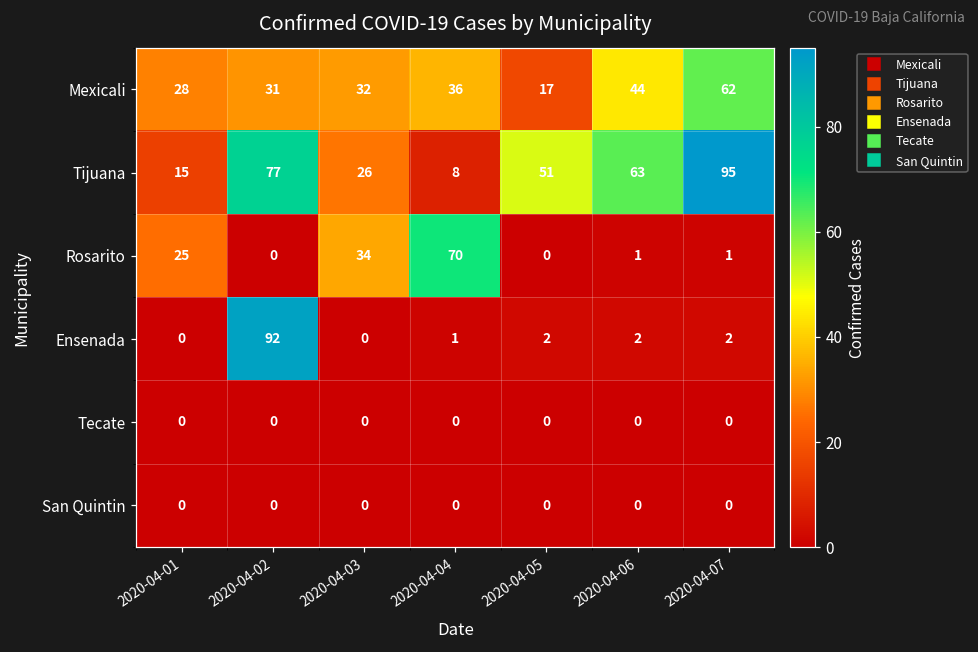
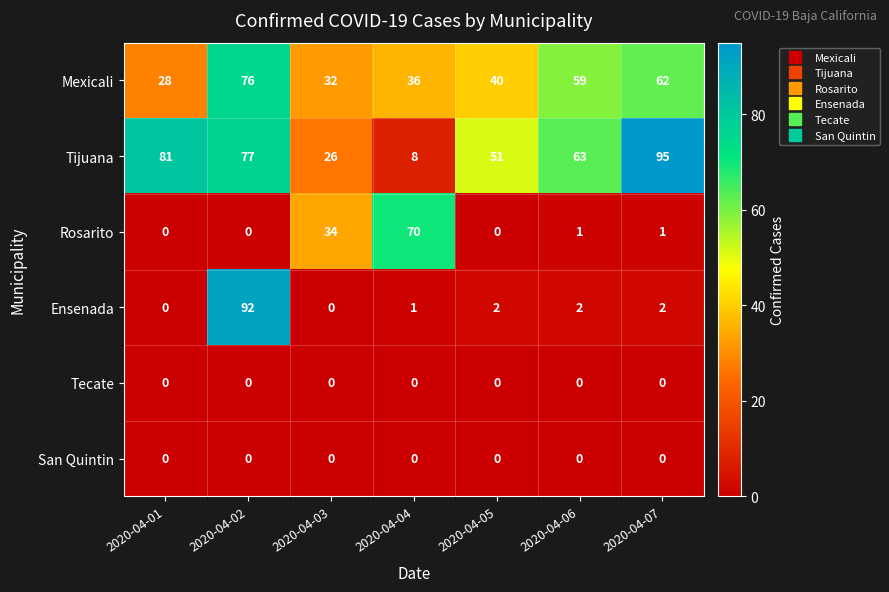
Mexicali, 2020-04-02: 31 -> 76
Mexicali, 2020-04-05: 17 -> 40
Mexicali, 2020-04-06: 44 -> 59
Tijuana, 2020-04-01: 15 -> 81
Rosarito, 2020-04-01: 25 -> 0
